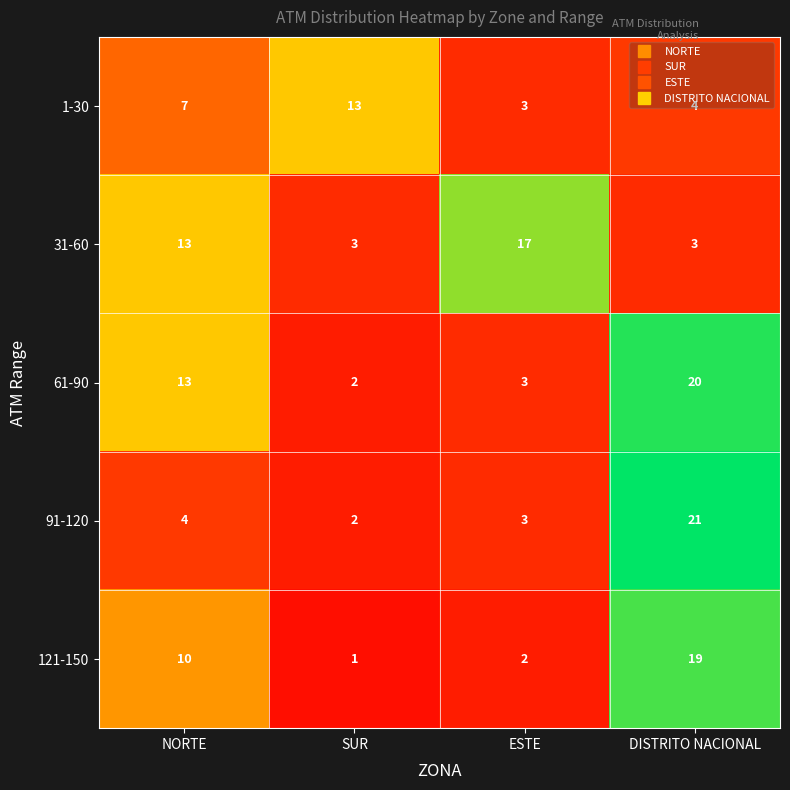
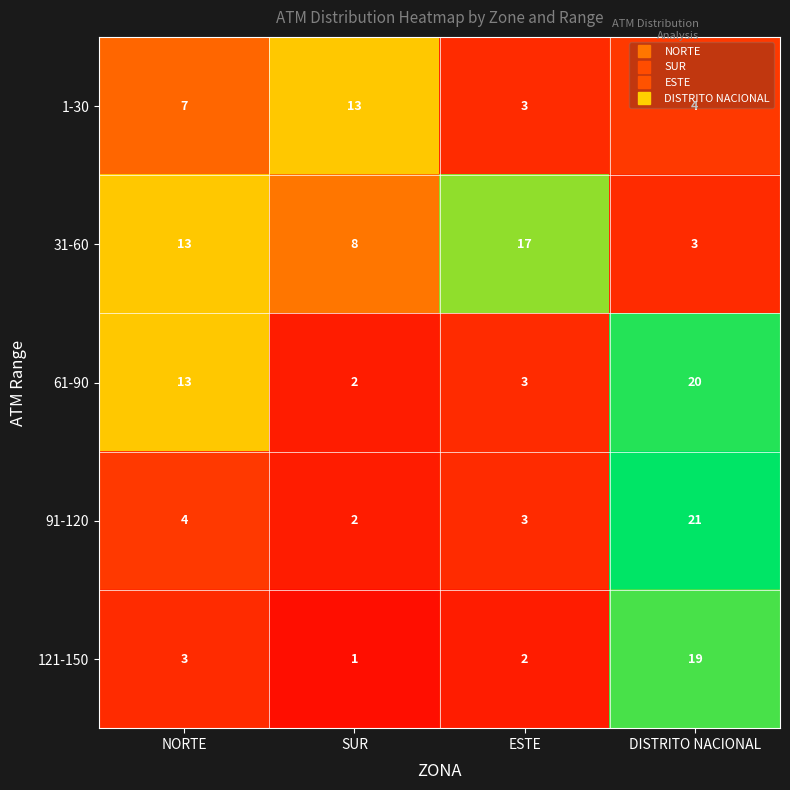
31-60, SUR: 3 -> 8
121-150, NORTE: 10 -> 3
